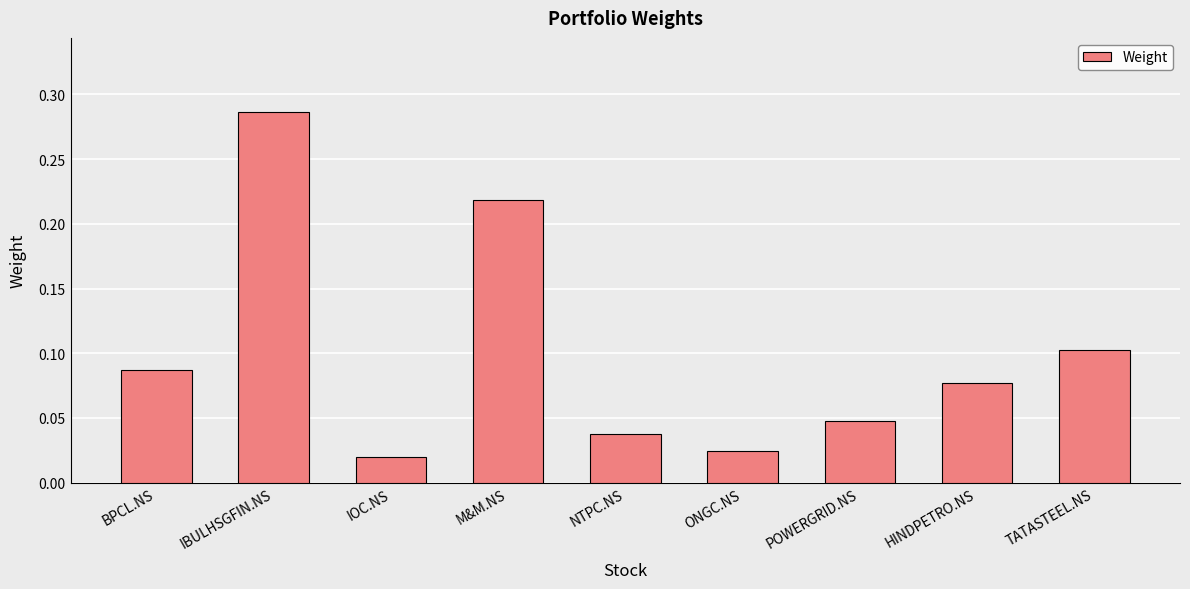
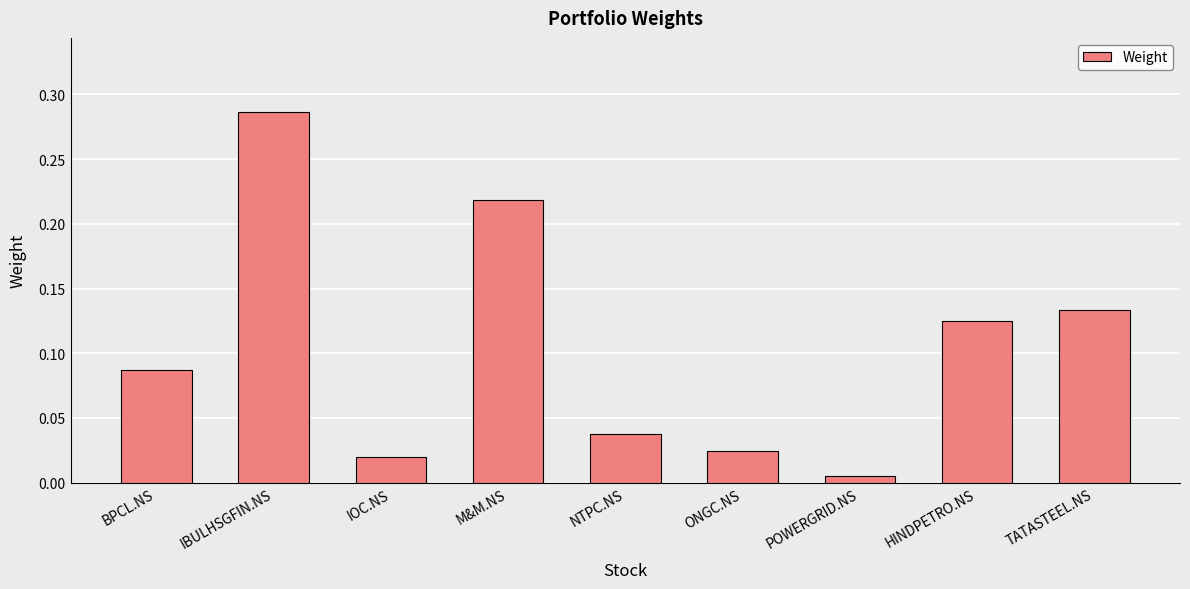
POWERGRID.NS: 0.047 -> 0.005
HINDPETRO.NS: 0.077 -> 0.125
TATASTEEL.NS: 0.102 -> 0.133
